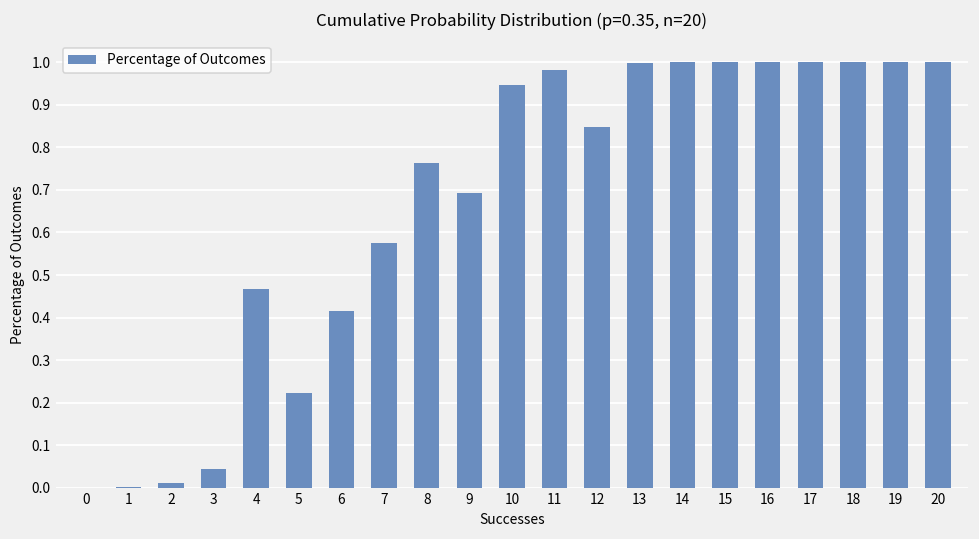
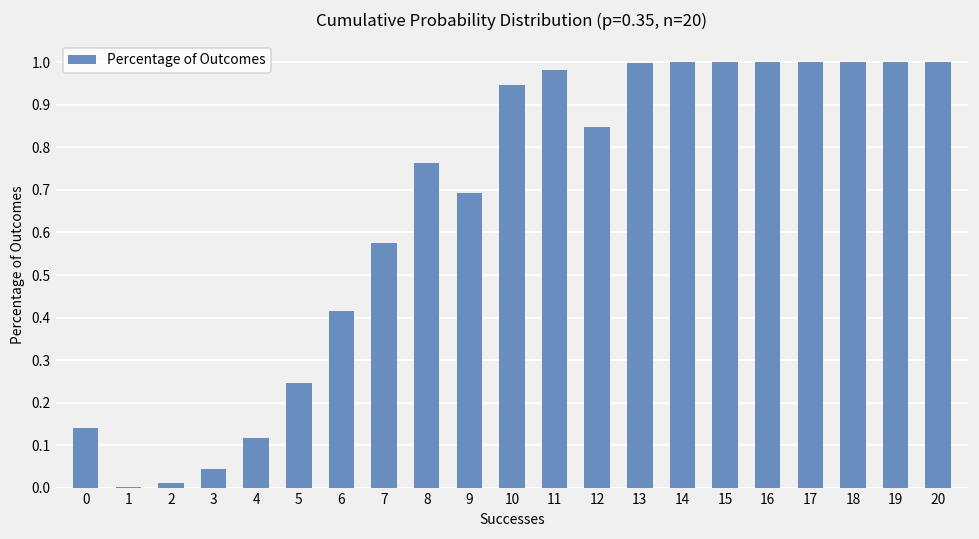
0: 0.00 -> 0.14
4: 0.47 -> 0.12
5: 0.22 -> 0.25
